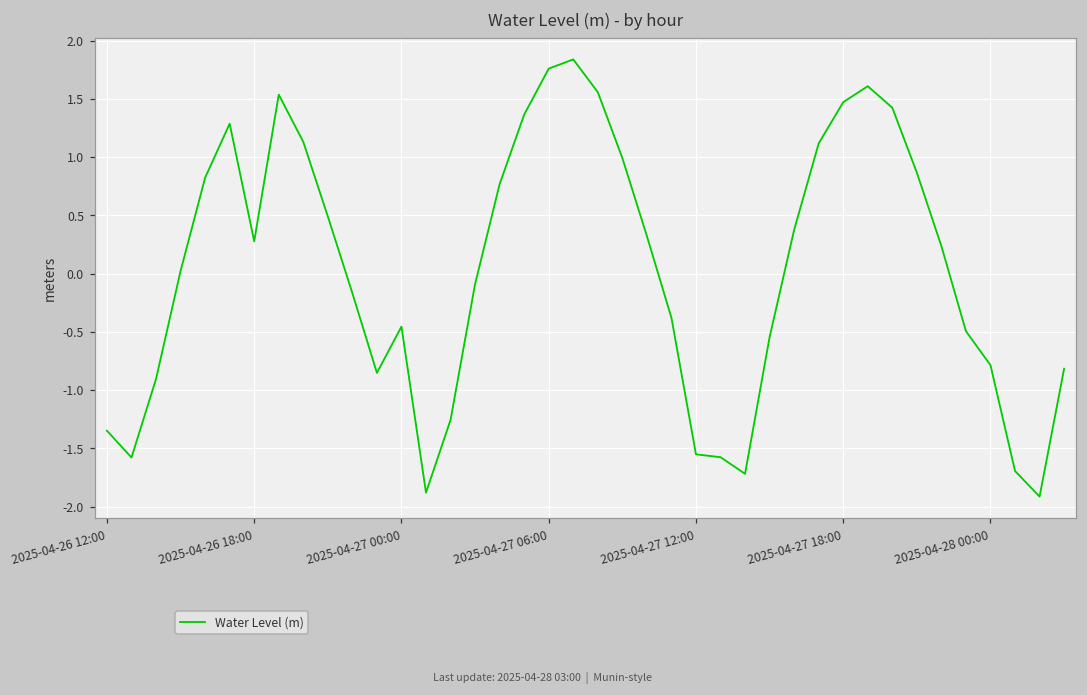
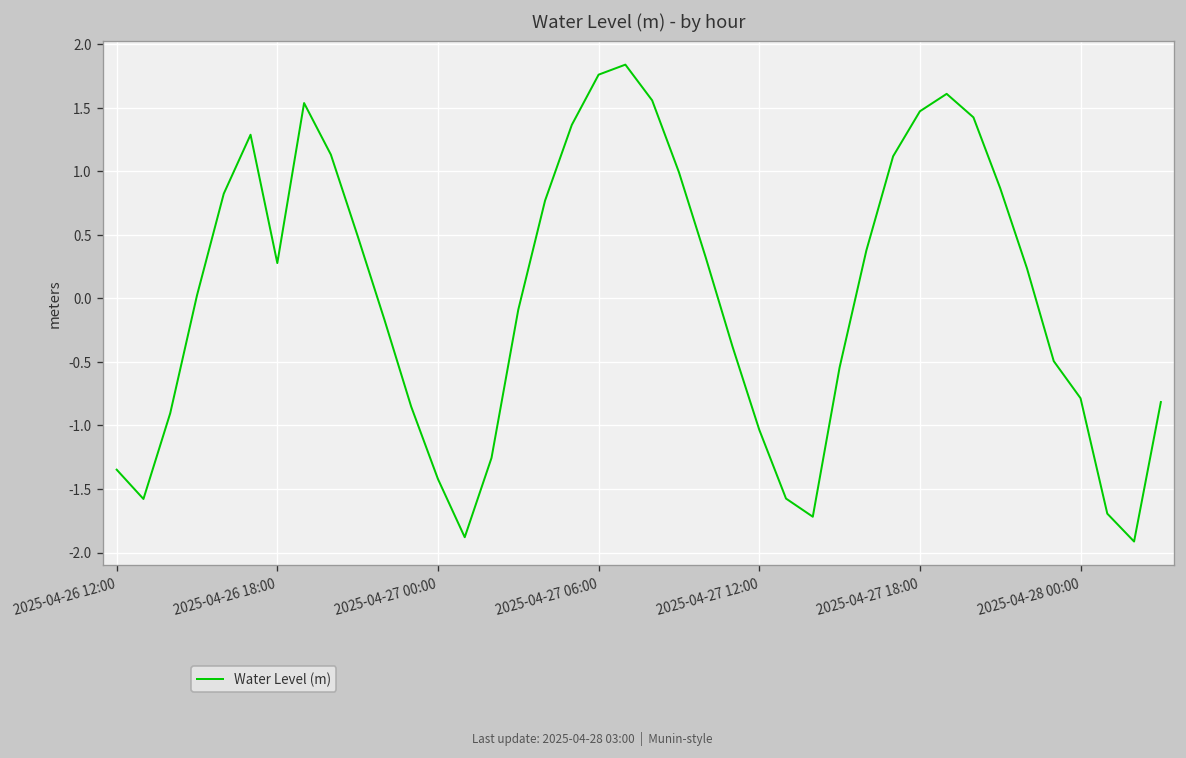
2025-04-27 00:00: -0.45 -> -1.42
2025-04-27 12:00: -1.55 -> -1.03
